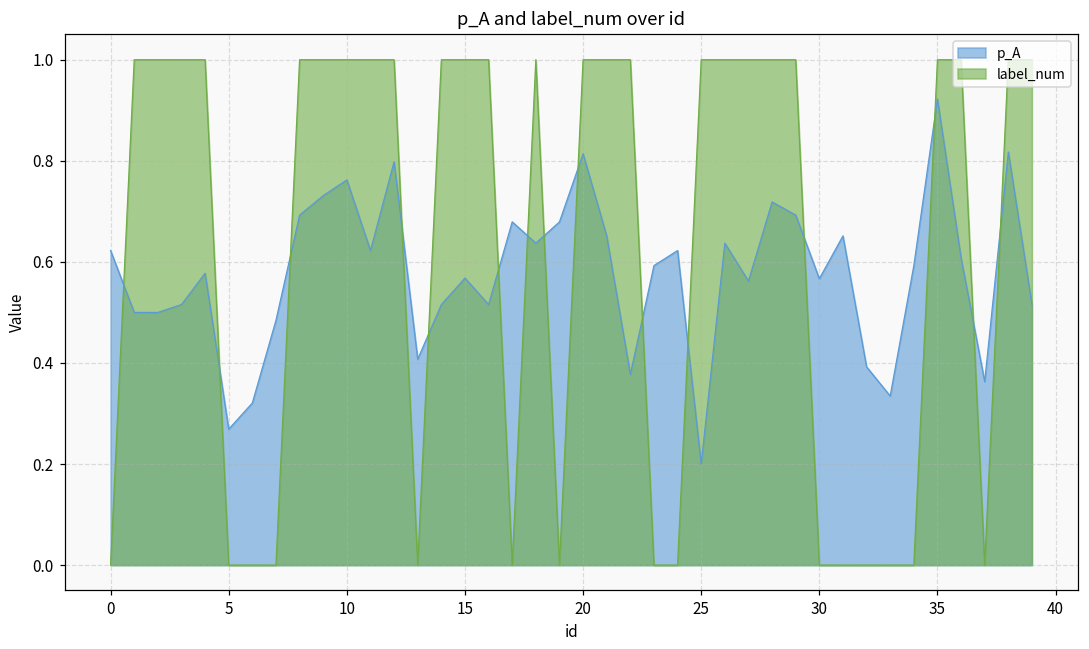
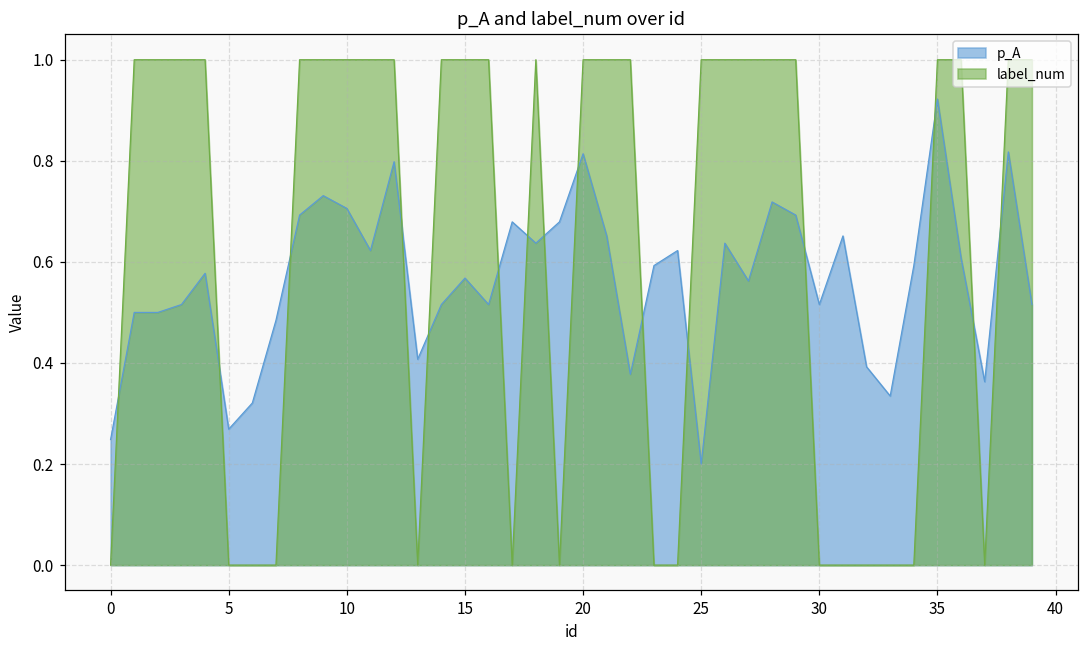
p_A, 0: 0.62 -> 0.25
p_A, 10: 0.76 -> 0.71
p_A, 30: 0.57 -> 0.52
